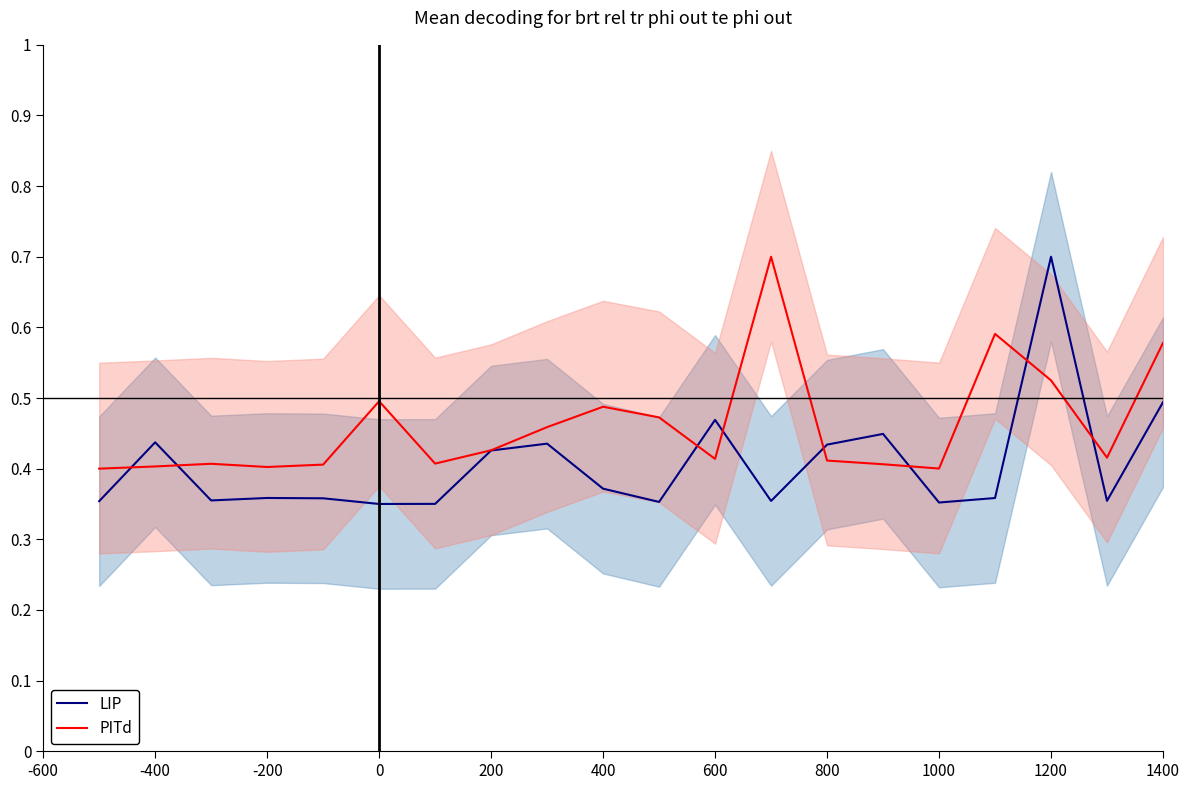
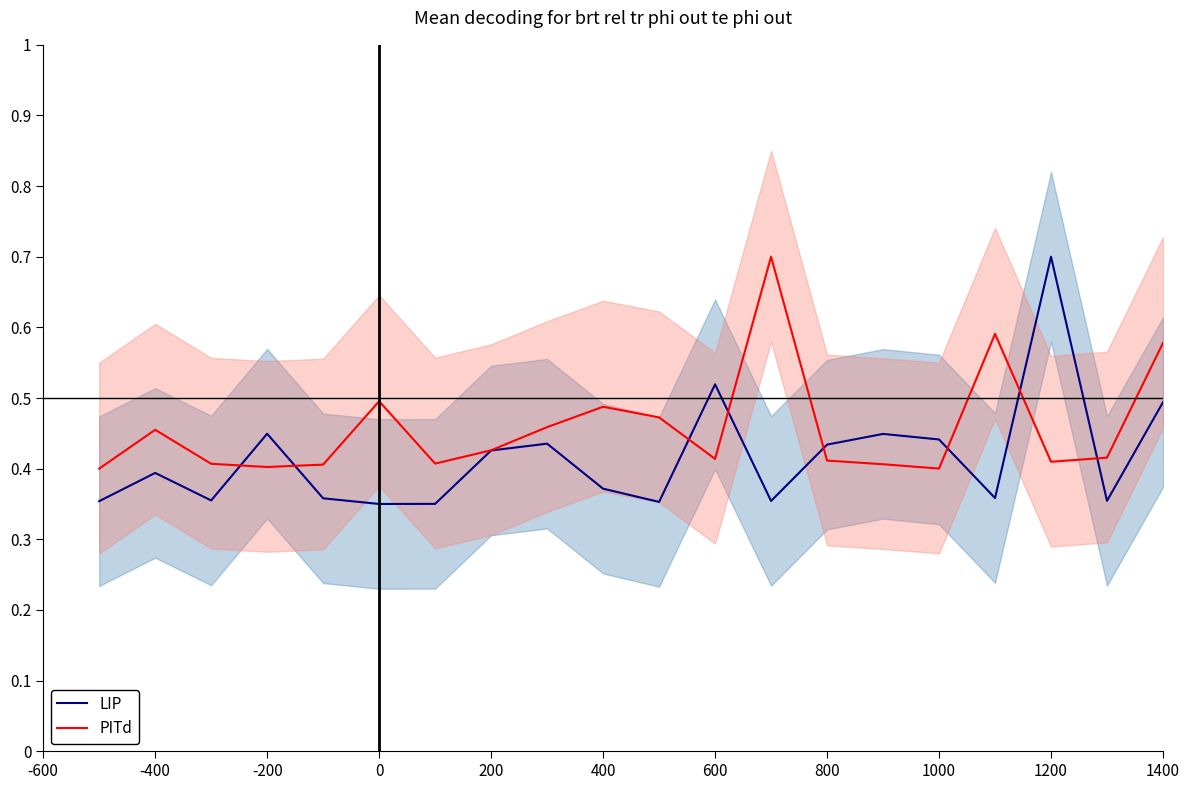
LIP, -400: 0.44 -> 0.39
PITd, -400: 0.40 -> 0.46
LIP, -200: 0.36 -> 0.45
LIP, 600: 0.47 -> 0.52
LIP, 1000: 0.35 -> 0.44
PITd, 1200: 0.52 -> 0.41
